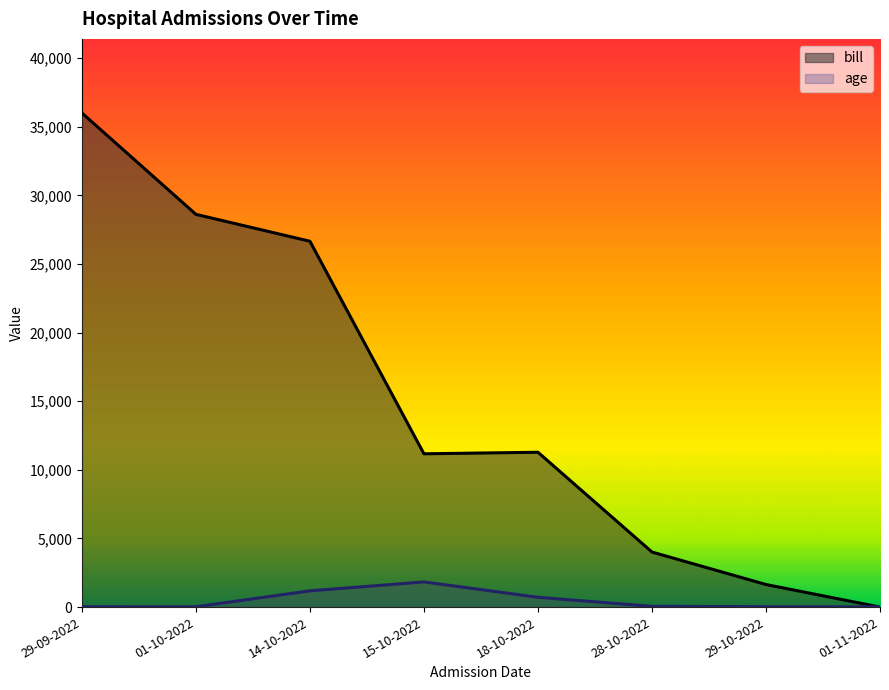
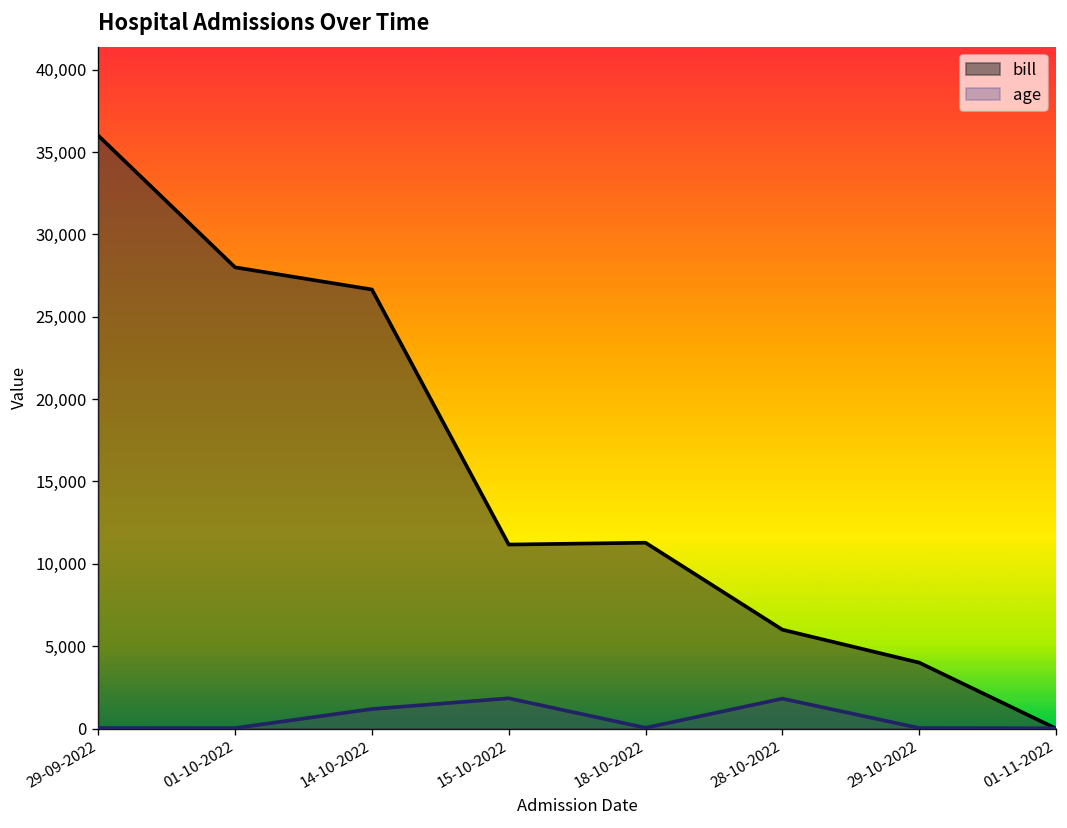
bill, 01-10-2022: 28,600 -> 28,000
age, 18-10-2022: 700 -> 0
bill, 28-10-2022: 4,000 -> 6,000
age, 28-10-2022: 100 -> 1,800
bill, 29-10-2022: 1,600 -> 4,000
